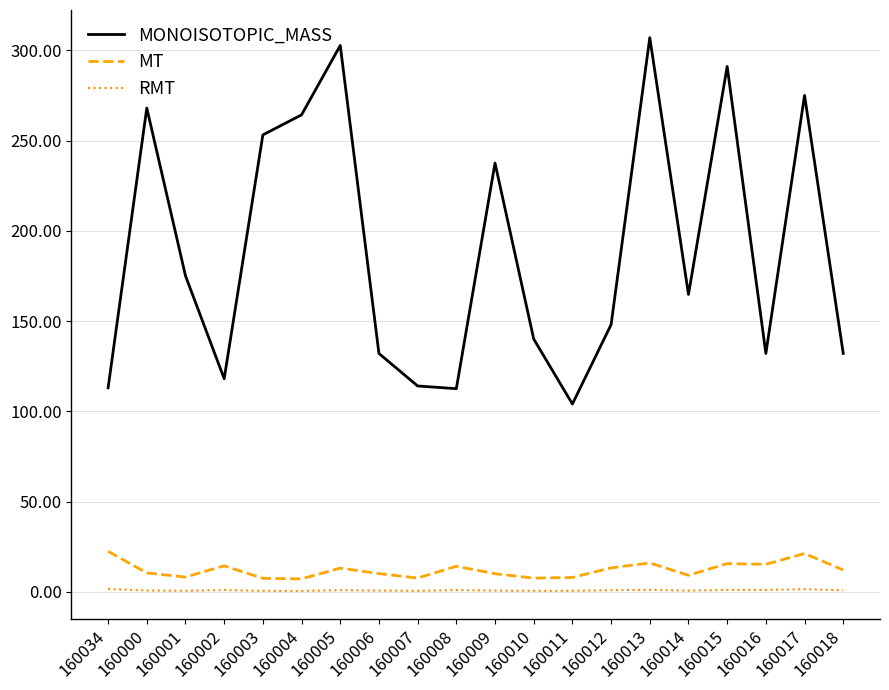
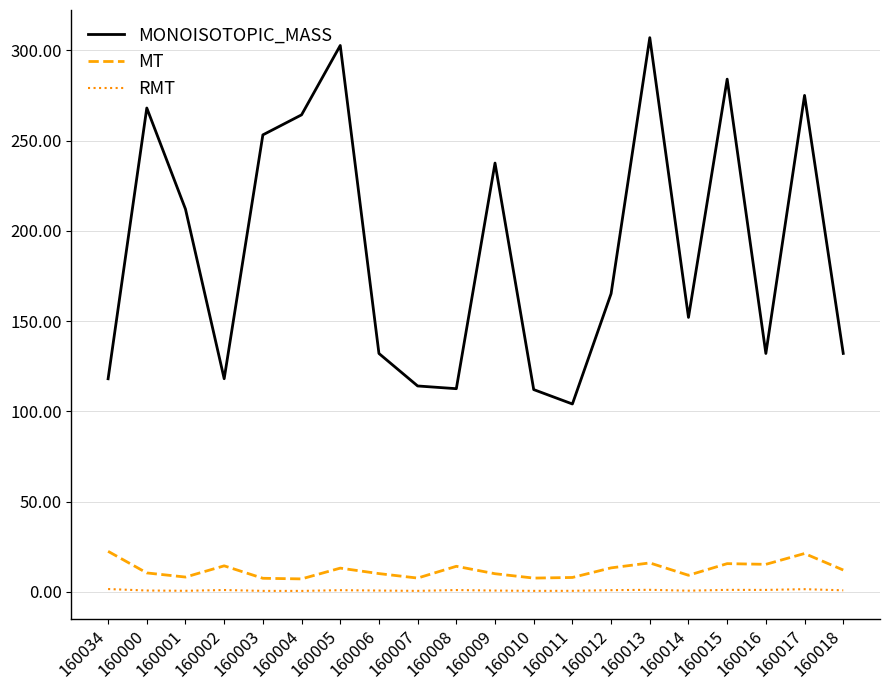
MONOISOTOPIC_MASS, 160034: 113 -> 118
MONOISOTOPIC_MASS, 160001: 175 -> 212
MONOISOTOPIC_MASS, 160010: 140 -> 112
MONOISOTOPIC_MASS, 160012: 148 -> 165
MONOISOTOPIC_MASS, 160014: 165 -> 152
MONOISOTOPIC_MASS, 160015: 291 -> 284
